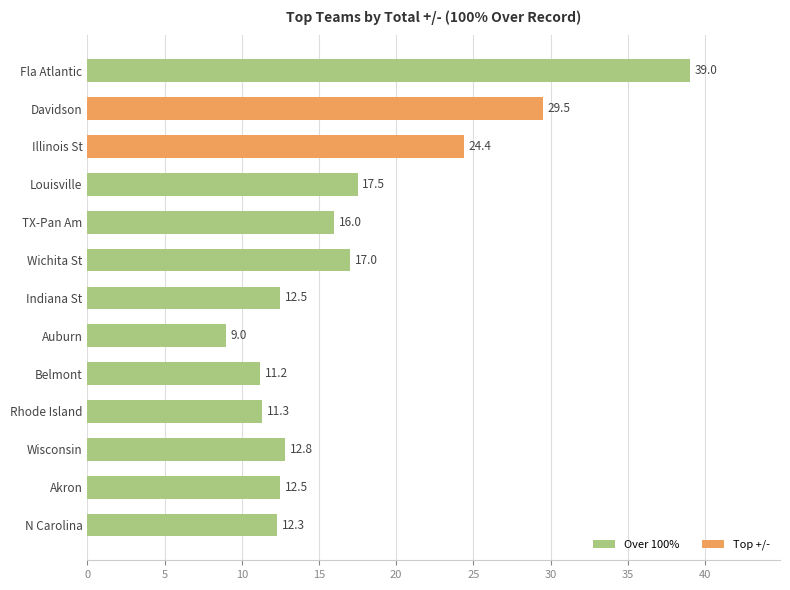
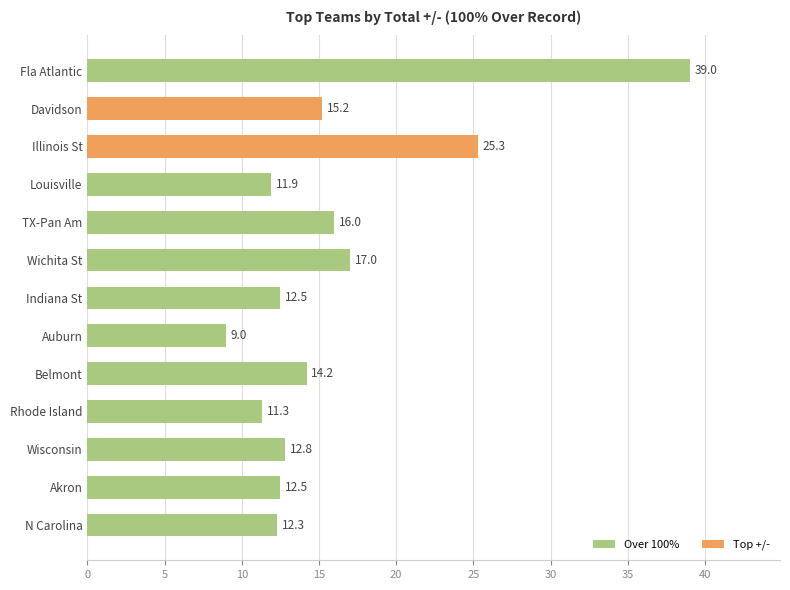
Davidson: 29.5 -> 15.2
Illinois St: 24.4 -> 25.3
Louisville: 17.5 -> 11.9
Belmont: 11.2 -> 14.2
